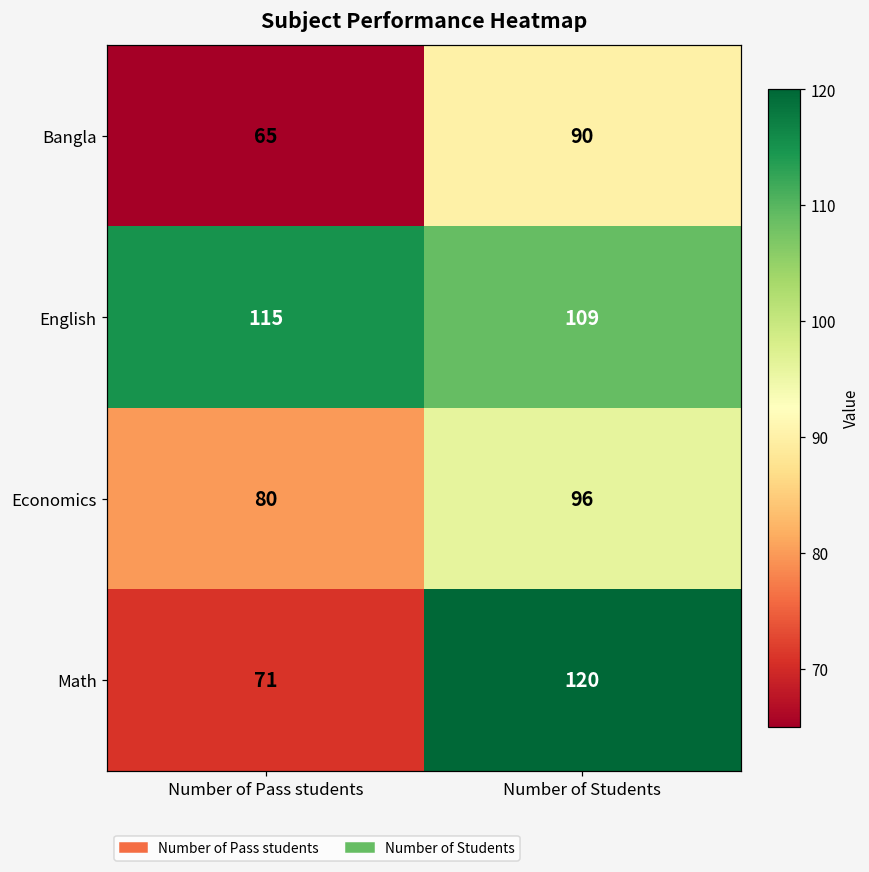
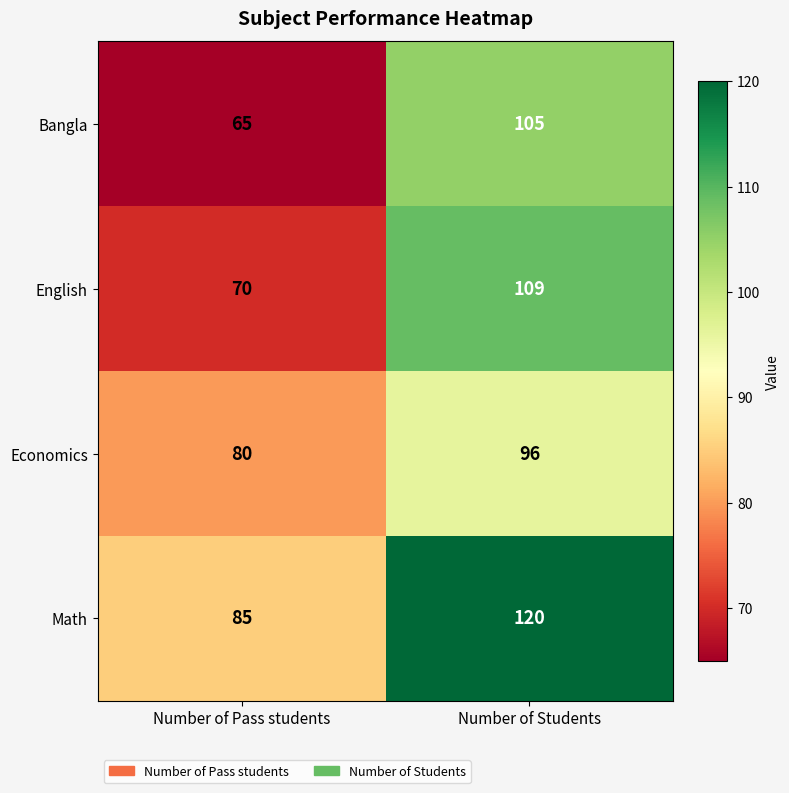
Bangla, Number of Students: 90 -> 105
English, Number of Pass students: 115 -> 70
Math, Number of Pass students: 71 -> 85
